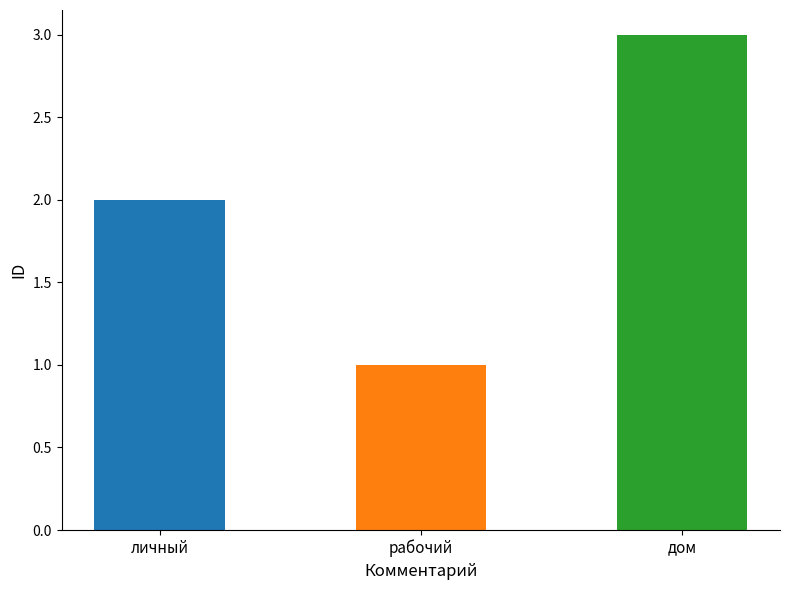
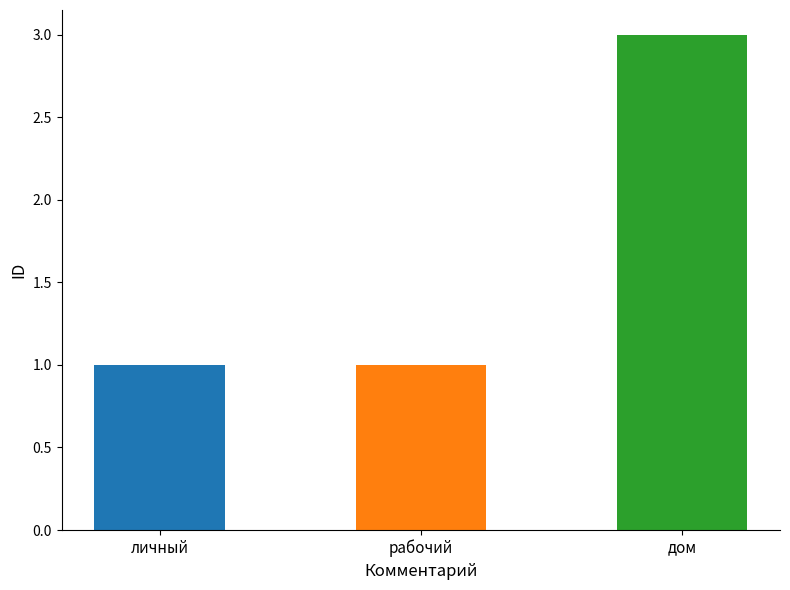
личный: 2 -> 1
